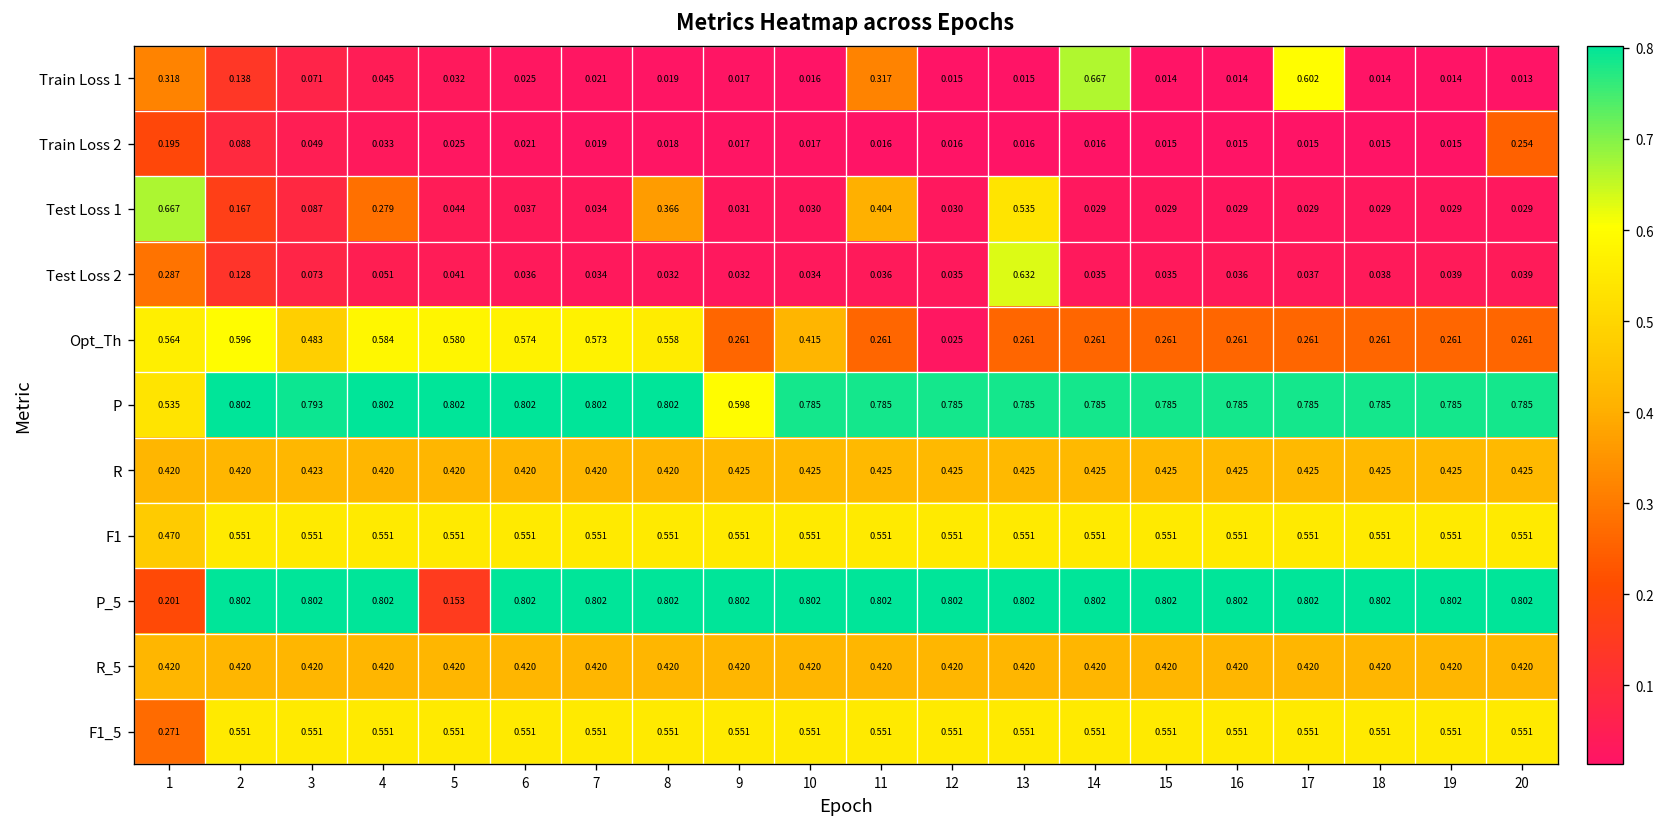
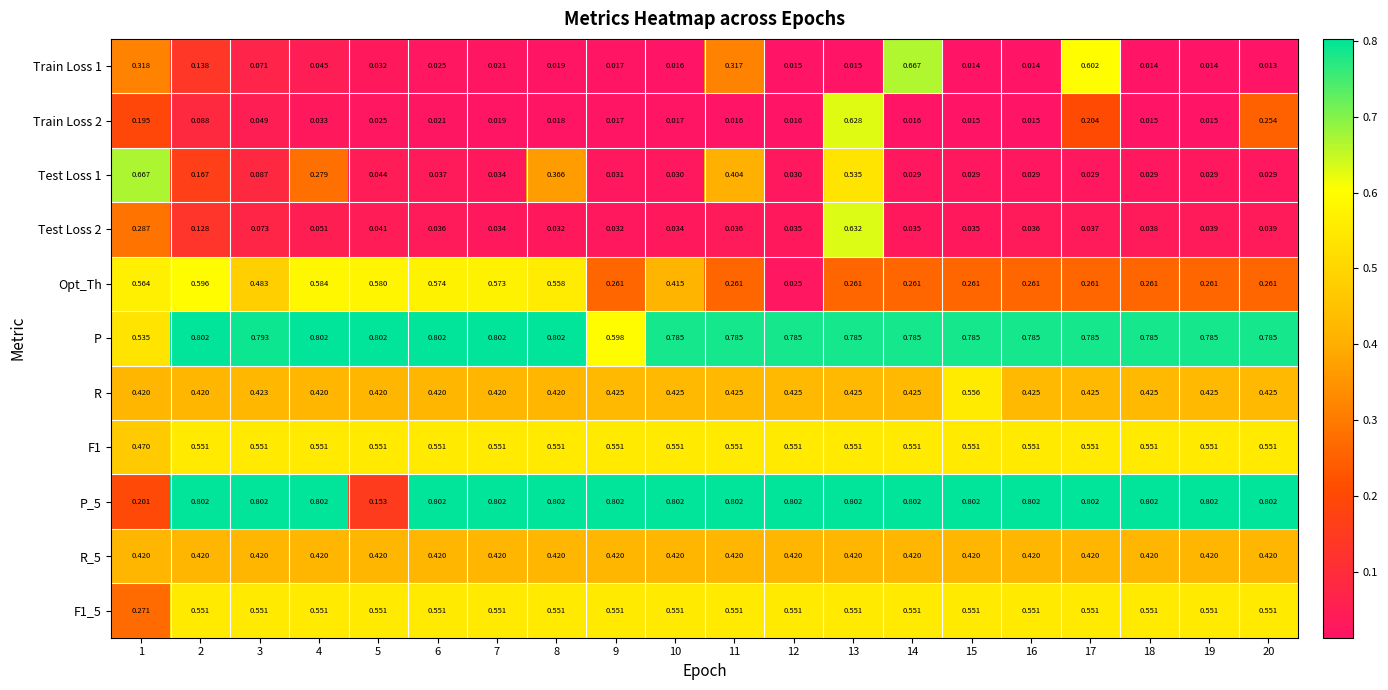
Train Loss 2, 13: 0.016 -> 0.628
Train Loss 2, 17: 0.015 -> 0.204
R, 15: 0.425 -> 0.556
